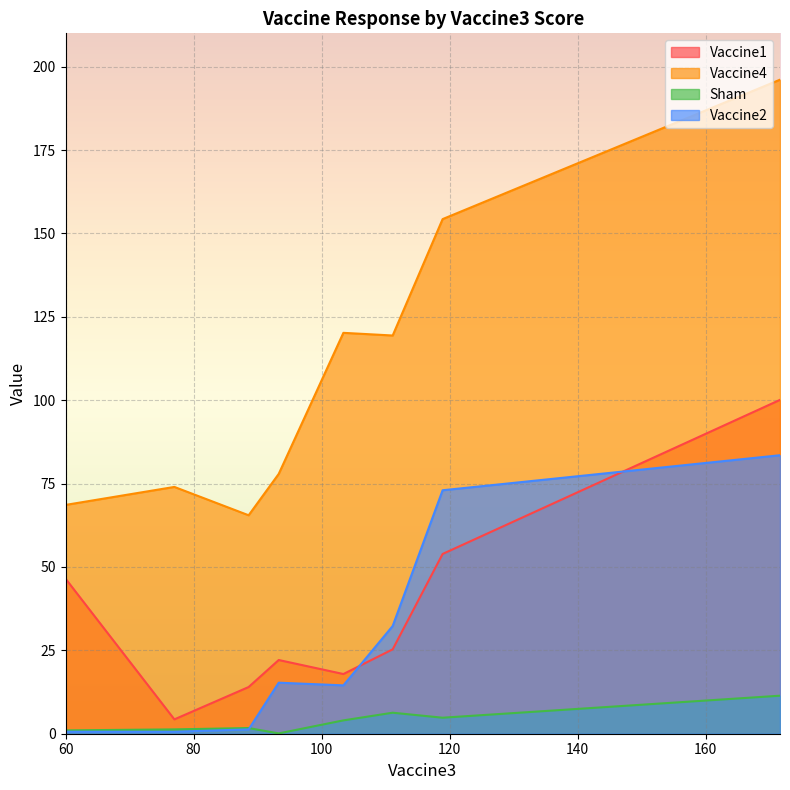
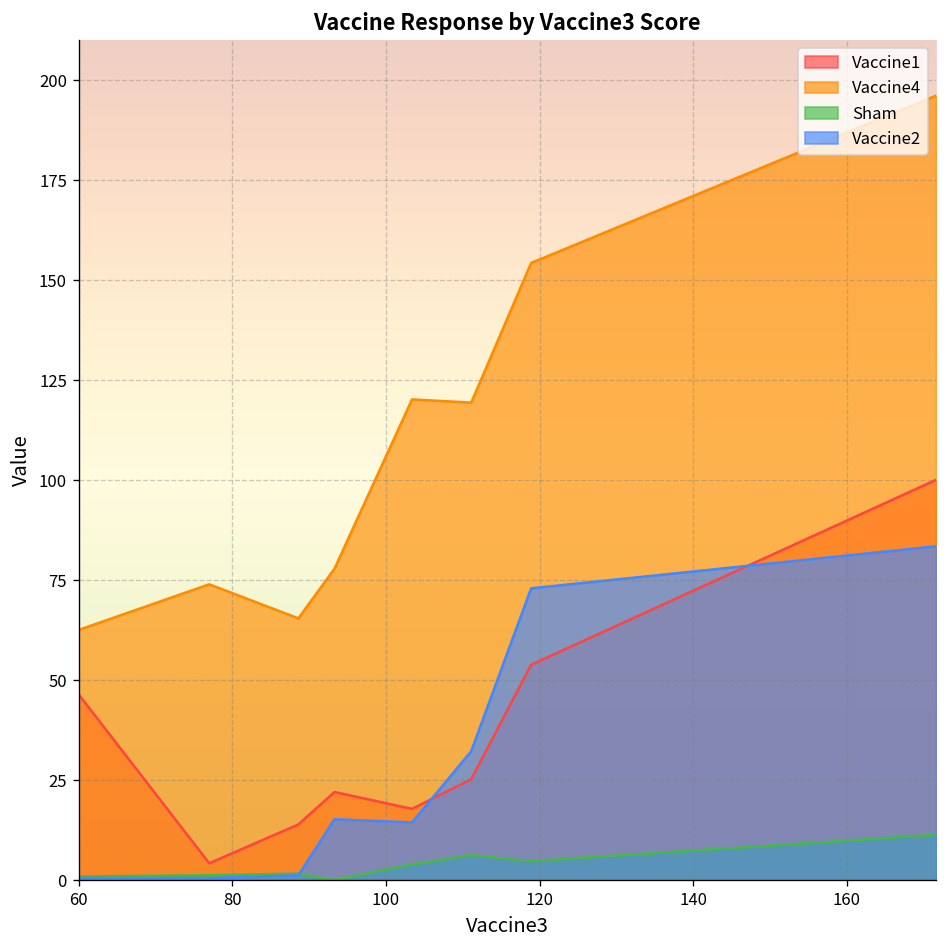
Vaccine4, 60: 69 -> 63
